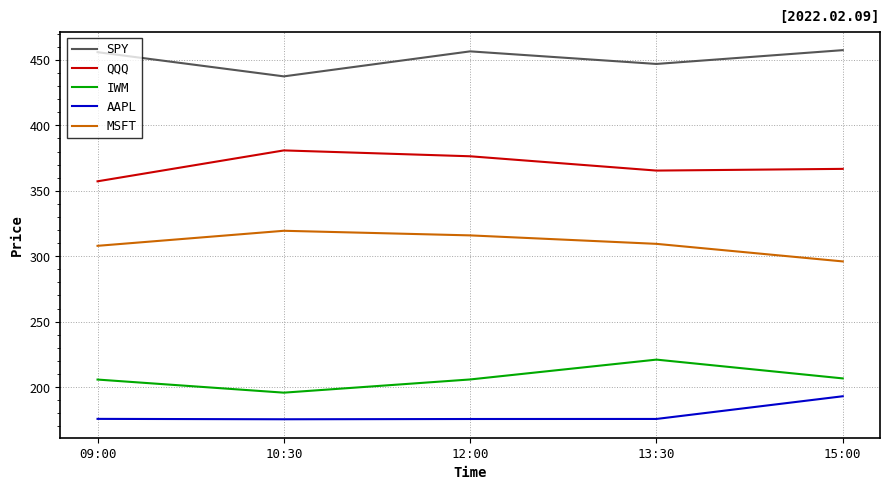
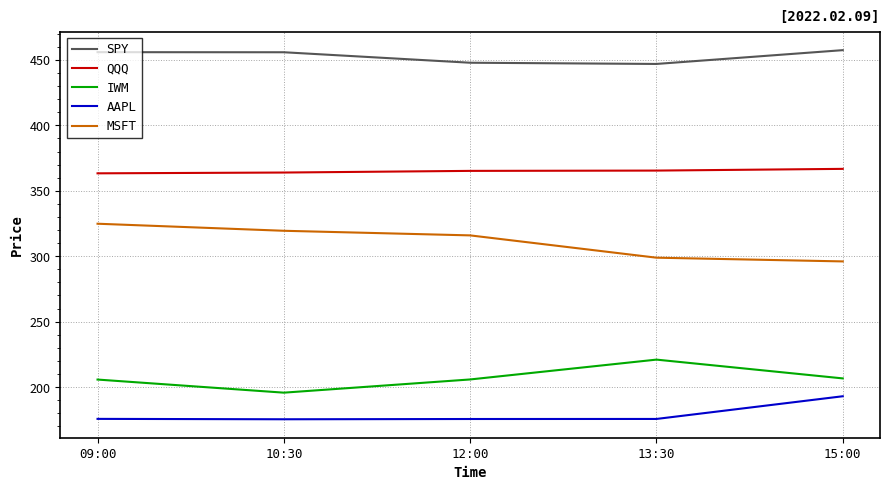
QQQ, 09:00: 357 -> 363
MSFT, 09:00: 308 -> 325
SPY, 10:30: 437 -> 456
QQQ, 10:30: 381 -> 364
SPY, 12:00: 457 -> 448
QQQ, 12:00: 376 -> 365
MSFT, 13:30: 309 -> 299
